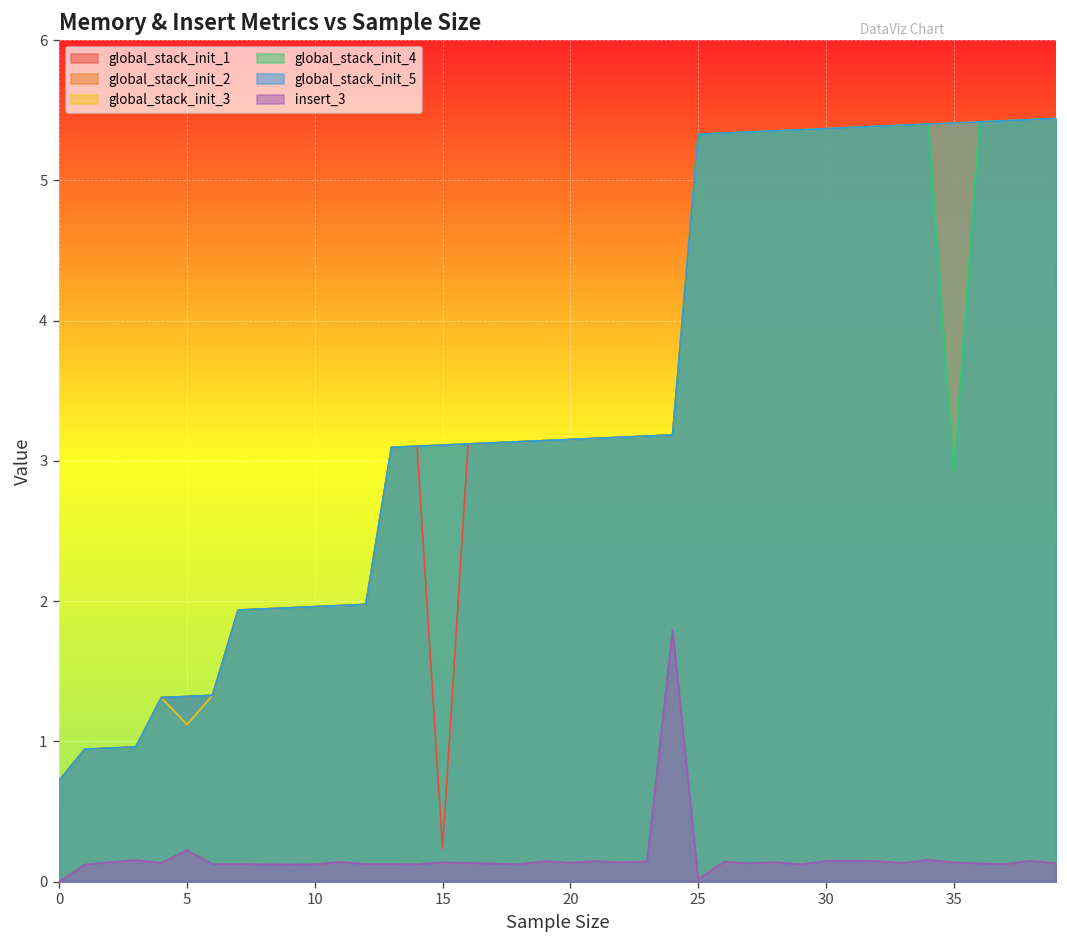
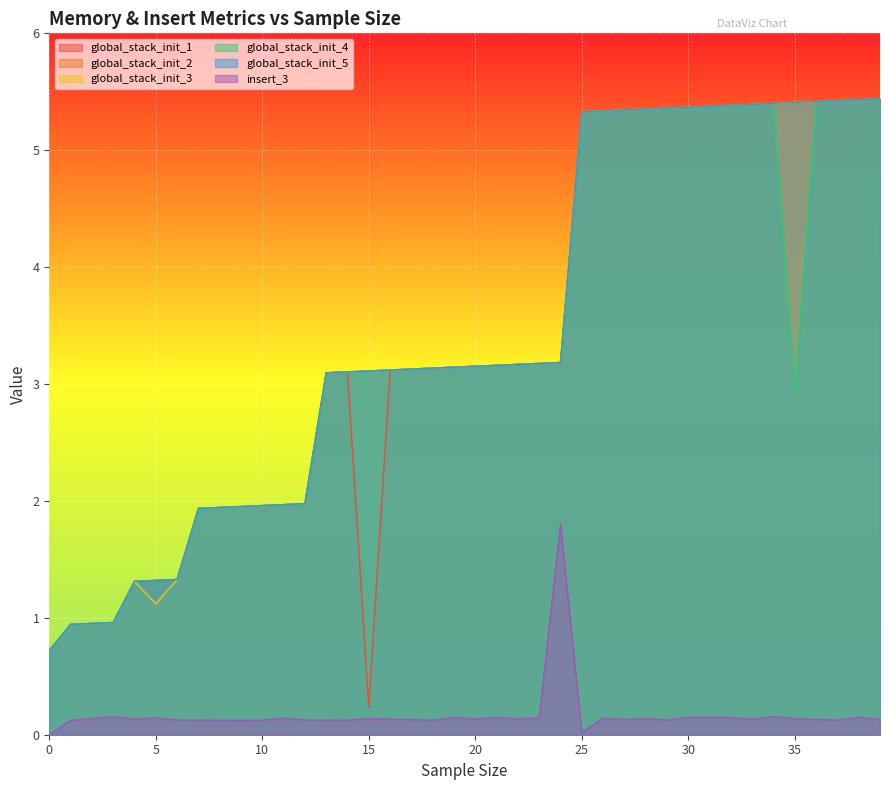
insert_3, 5: 0.23 -> 0.14
